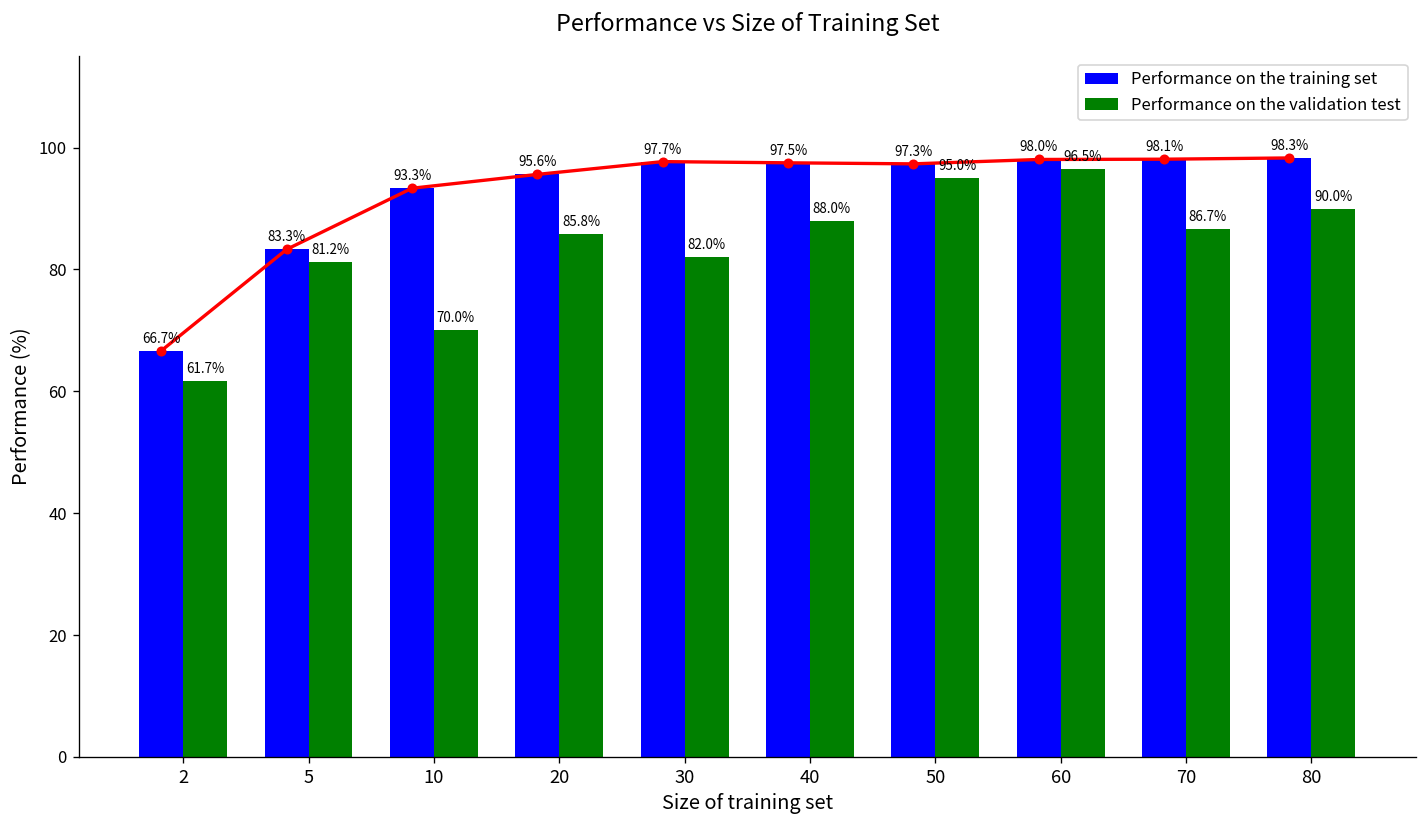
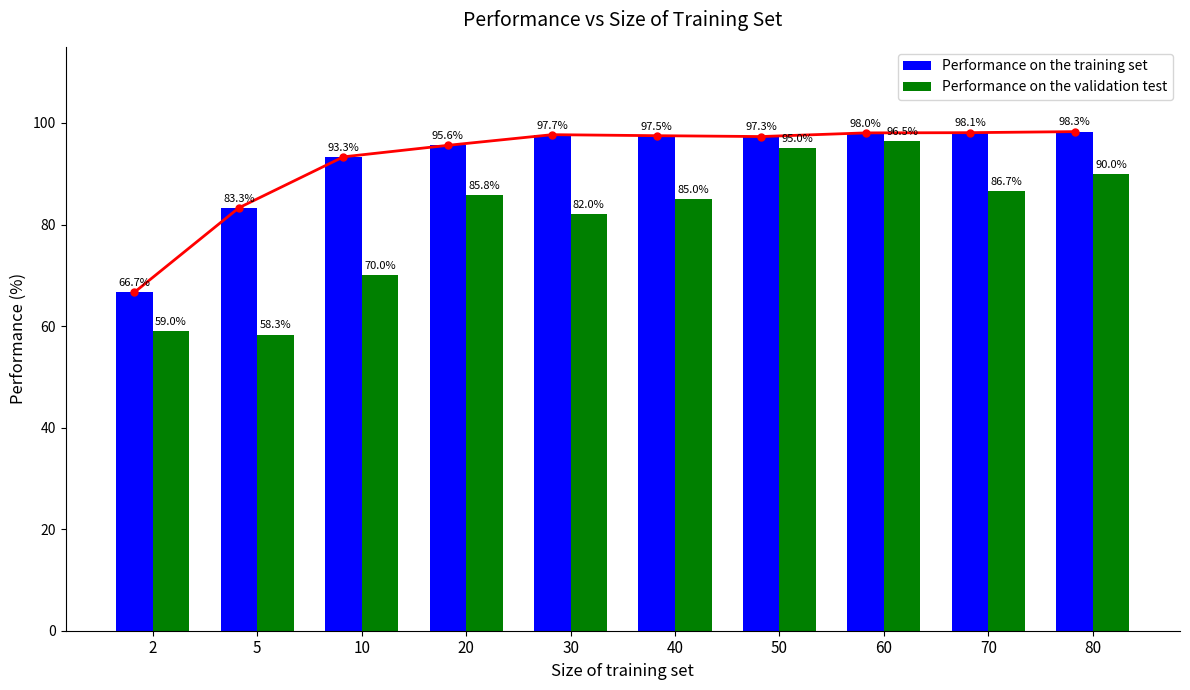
Performance on the validation test, 2: 61.7% -> 59.0%
Performance on the validation test, 5: 81.2% -> 58.3%
Performance on the validation test, 40: 88.0% -> 85.0%
